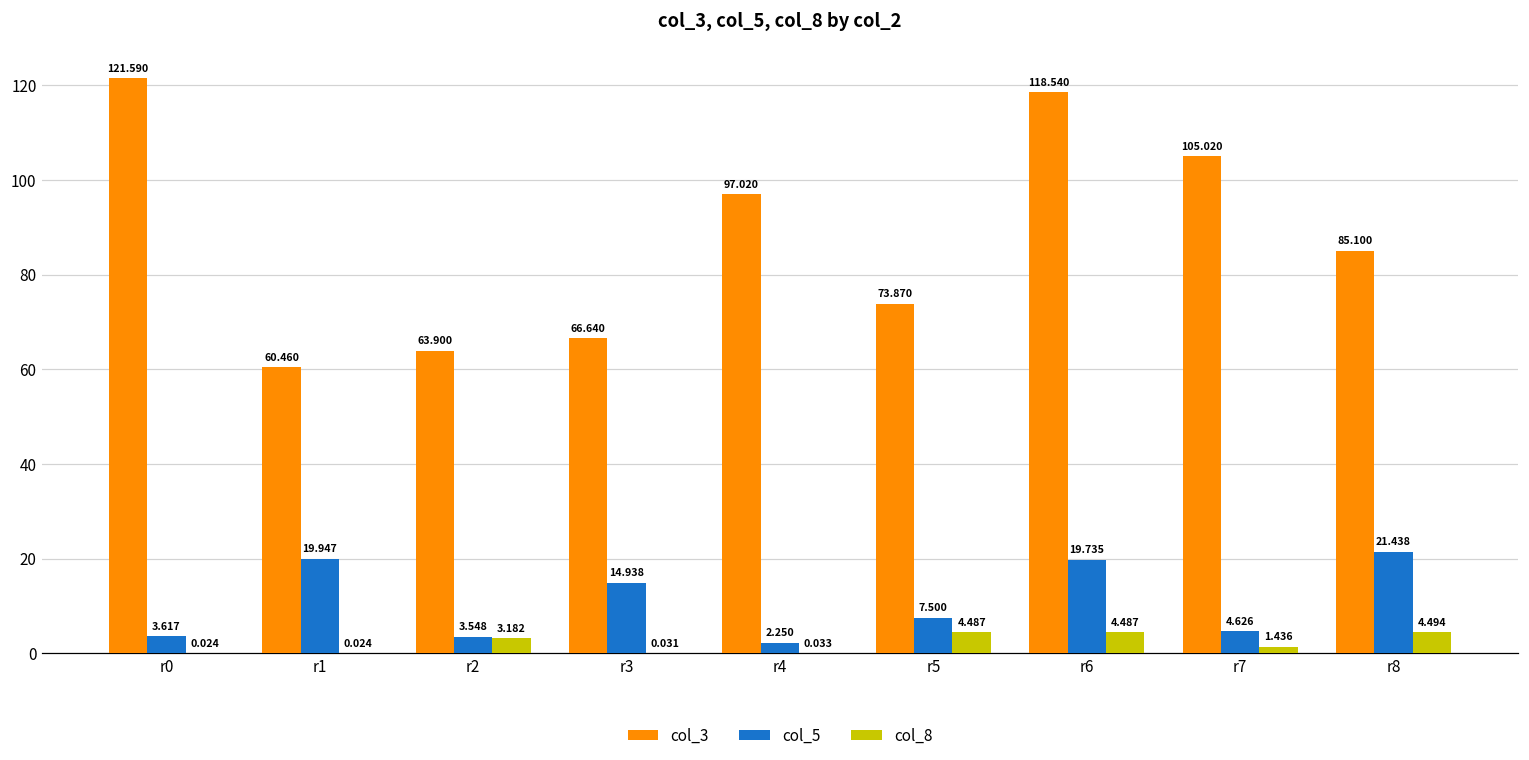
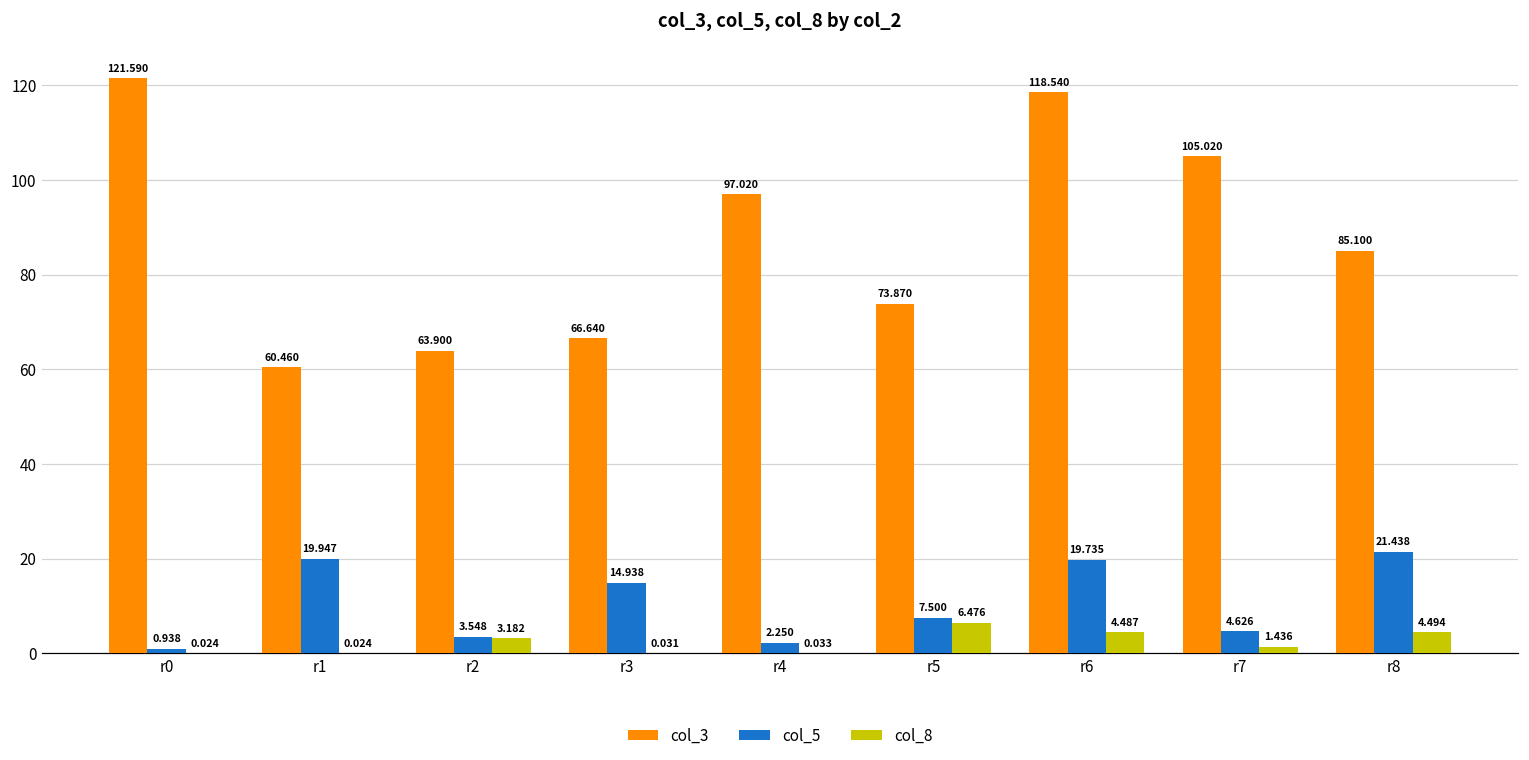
col_5, r0: 3.617 -> 0.938
col_8, r5: 4.487 -> 6.476
